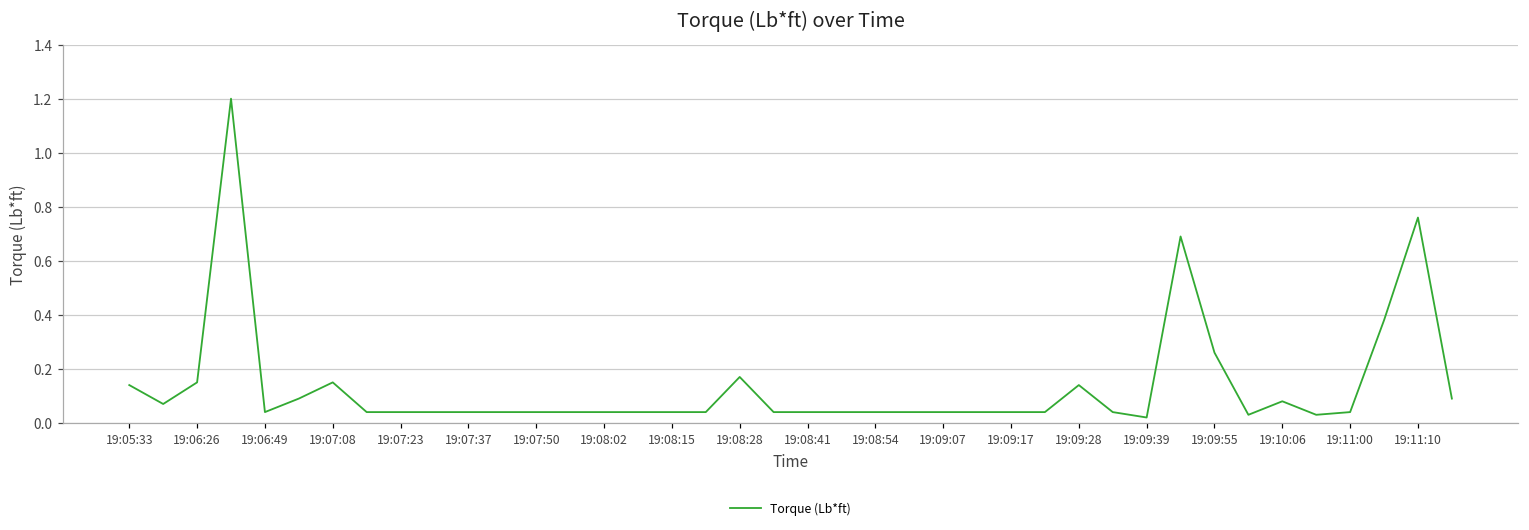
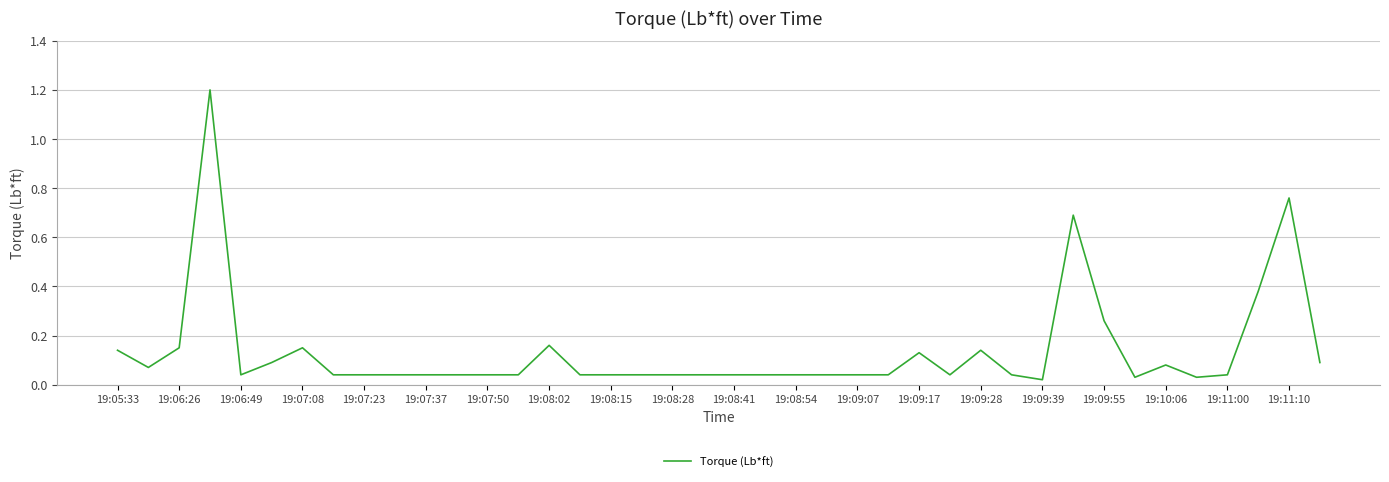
19:08:02: 0.04 -> 0.16
19:08:28: 0.17 -> 0.04
19:09:17: 0.04 -> 0.13
